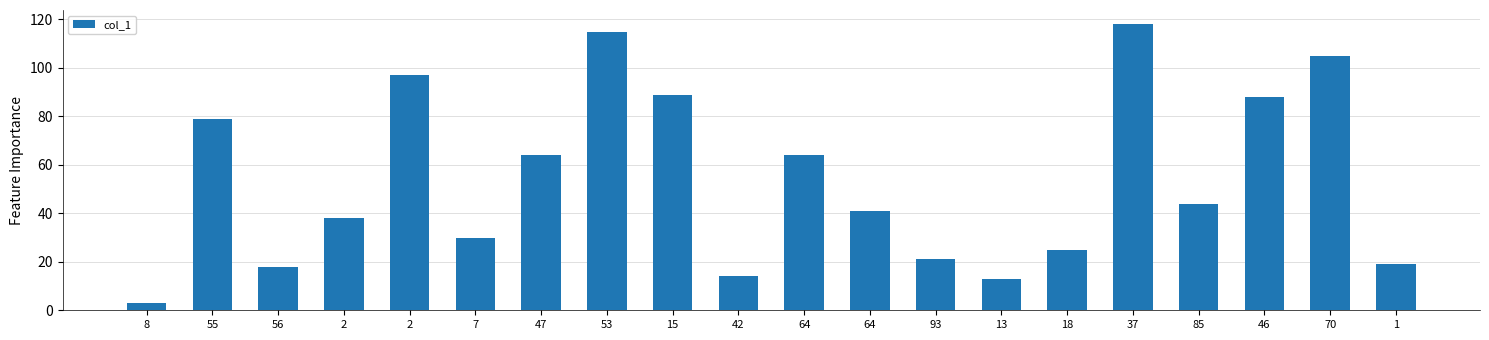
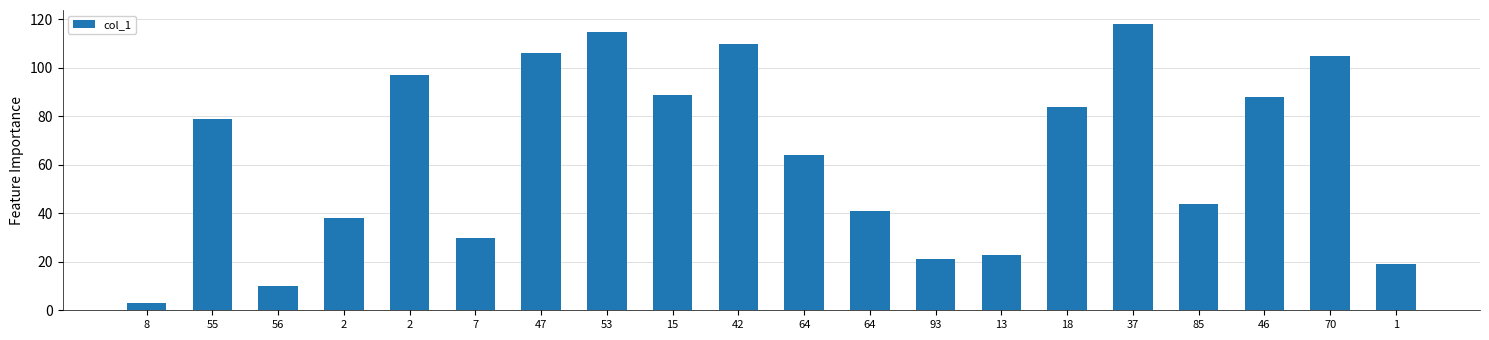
56: 18 -> 10
47: 64 -> 106
42: 14 -> 110
13: 13 -> 23
18: 25 -> 84
